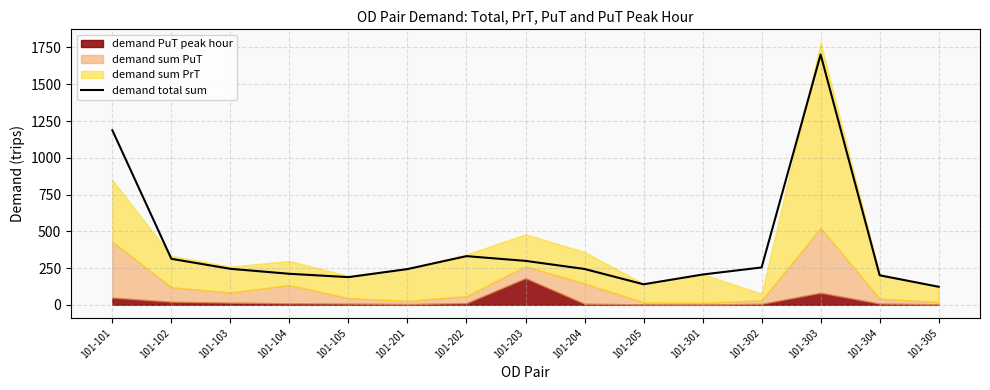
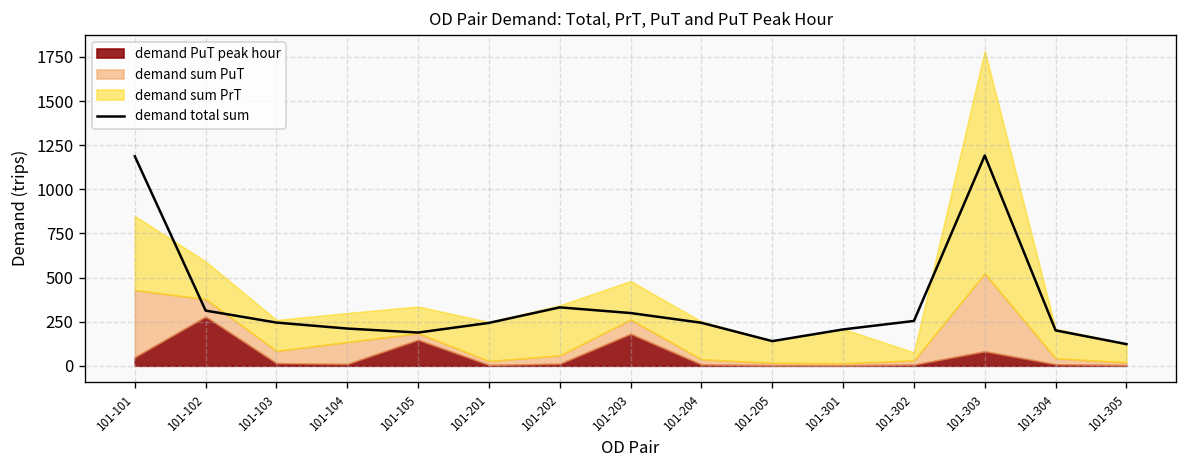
demand PuT peak hour, 101-102: 20 -> 280
demand PuT peak hour, 101-105: 10 -> 150
demand sum PuT, 101-204: 140 -> 30
demand total sum, 101-303: 1700 -> 1190
